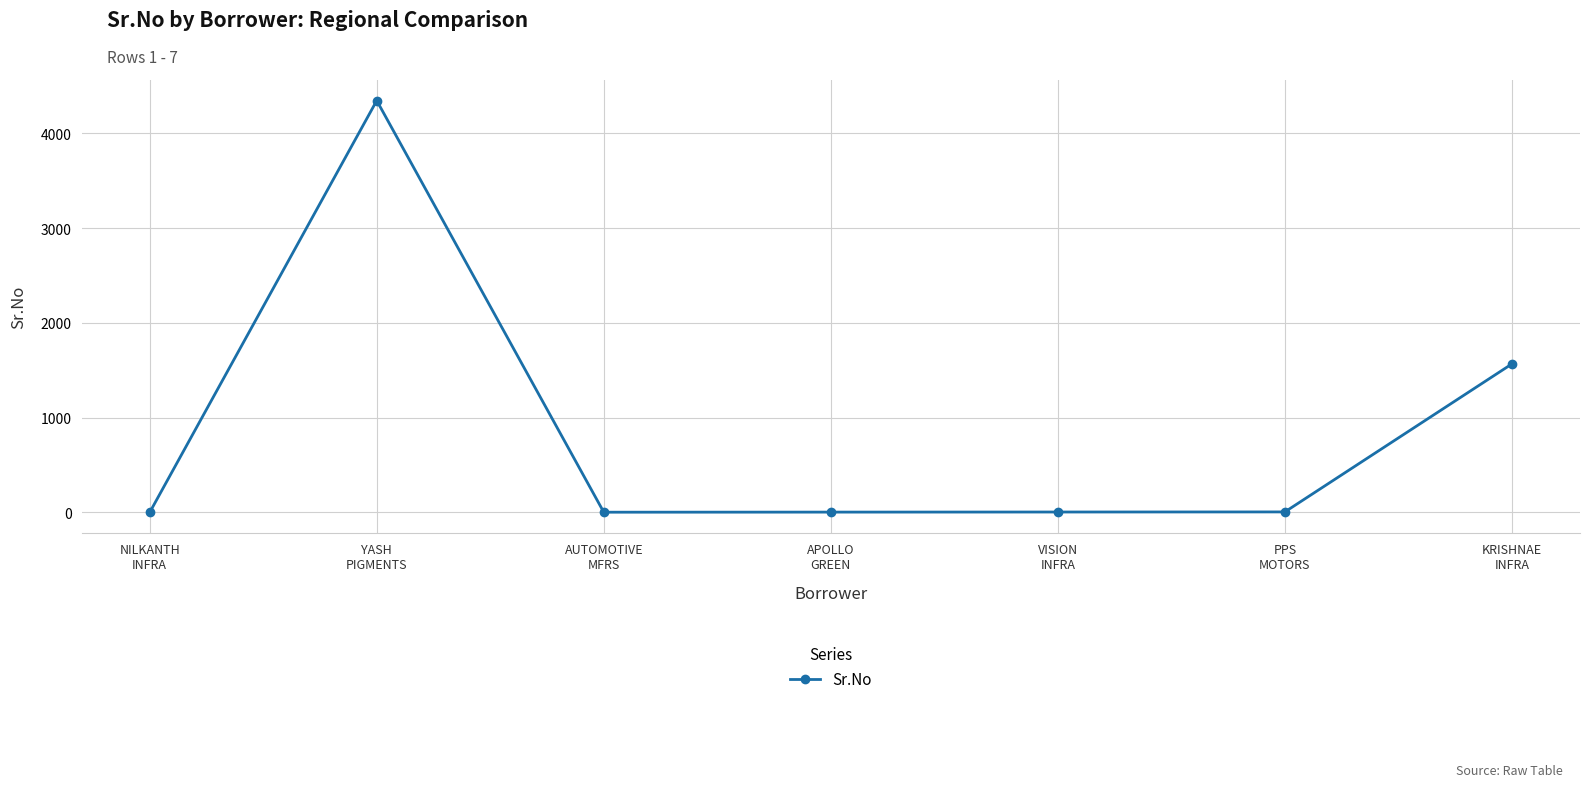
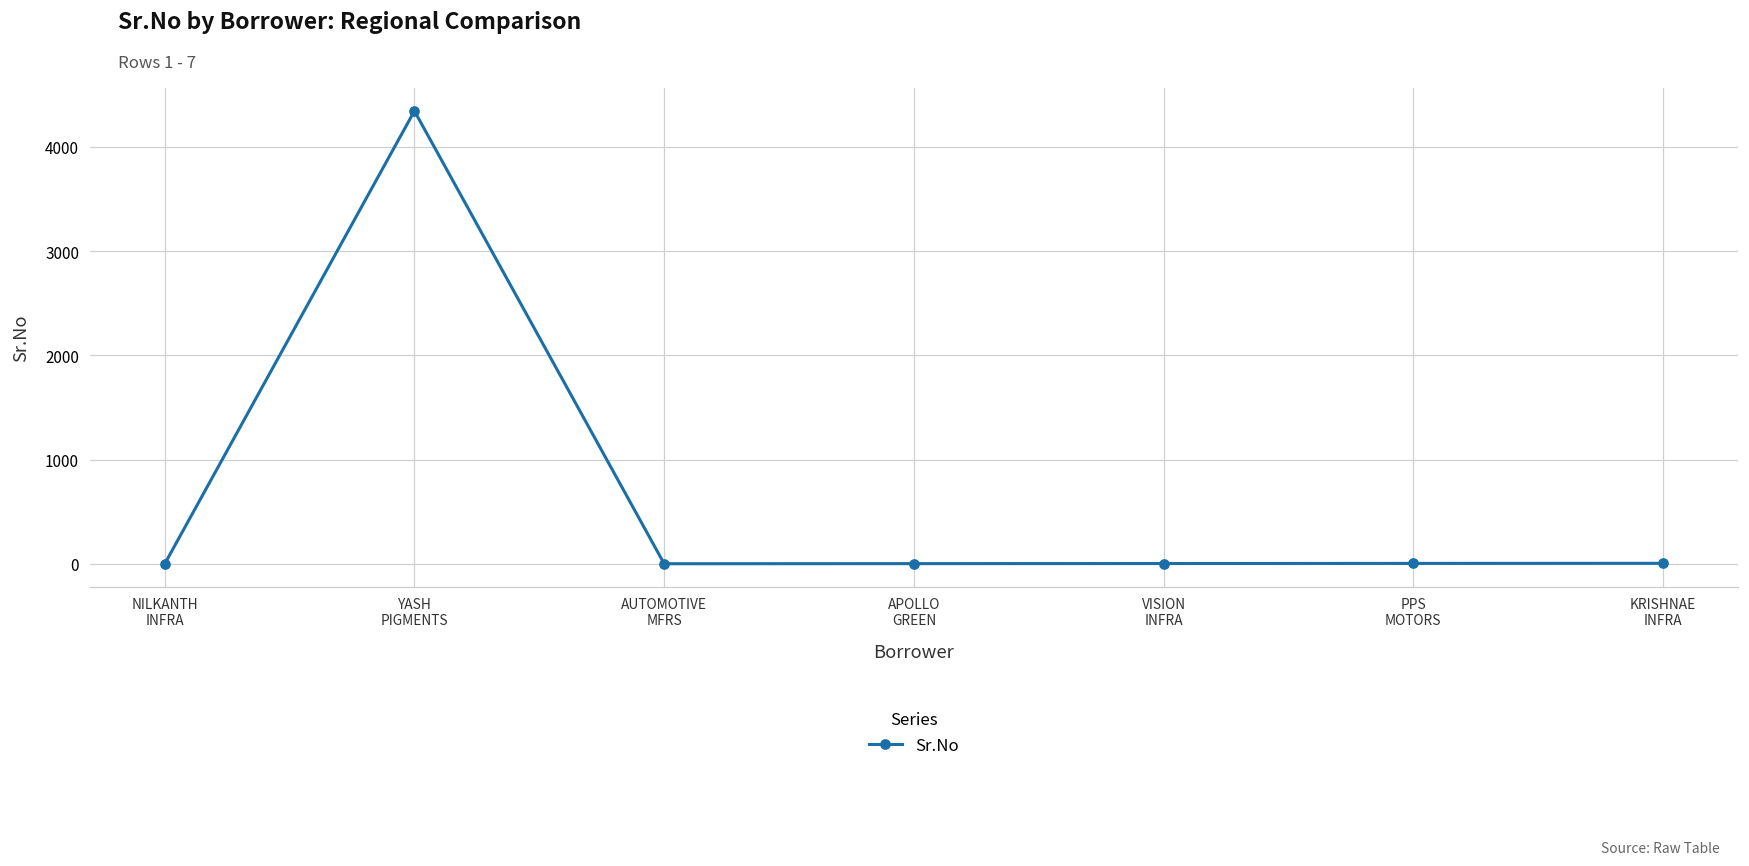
KRISHNAE INFRA: 1600 -> 0
